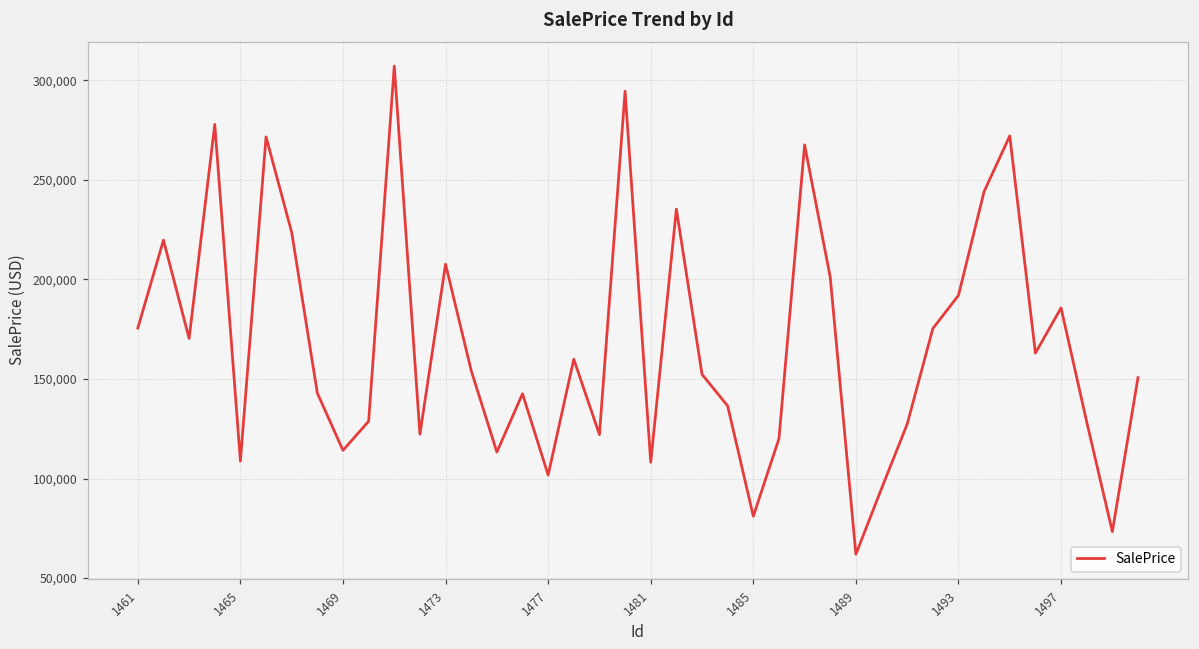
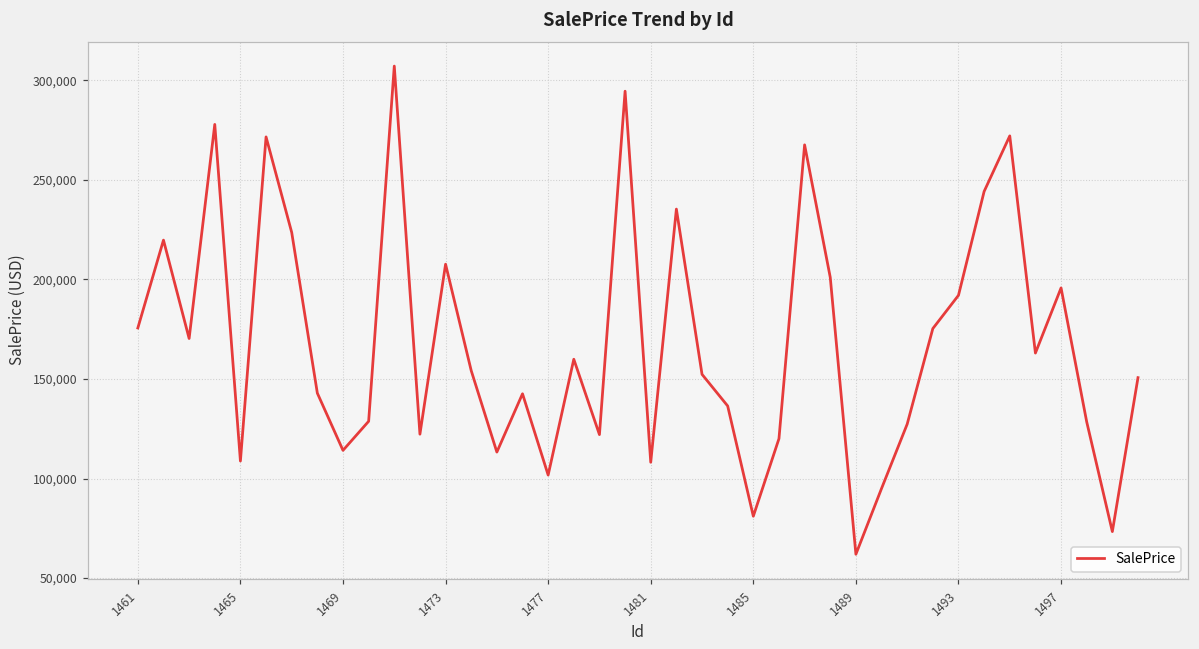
1497: 186,000 -> 196,000
